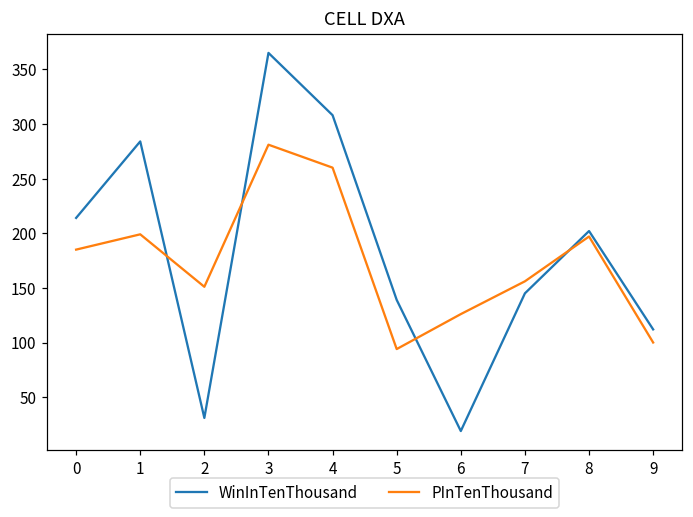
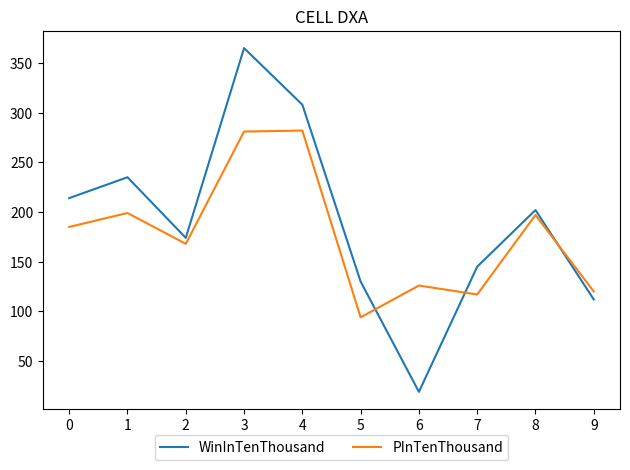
WinInTenThousand, 1: 280 -> 240
WinInTenThousand, 2: 30 -> 170
PInTenThousand, 2: 150 -> 170
PInTenThousand, 4: 260 -> 280
WinInTenThousand, 5: 140 -> 130
PInTenThousand, 7: 160 -> 120
PInTenThousand, 9: 100 -> 120
